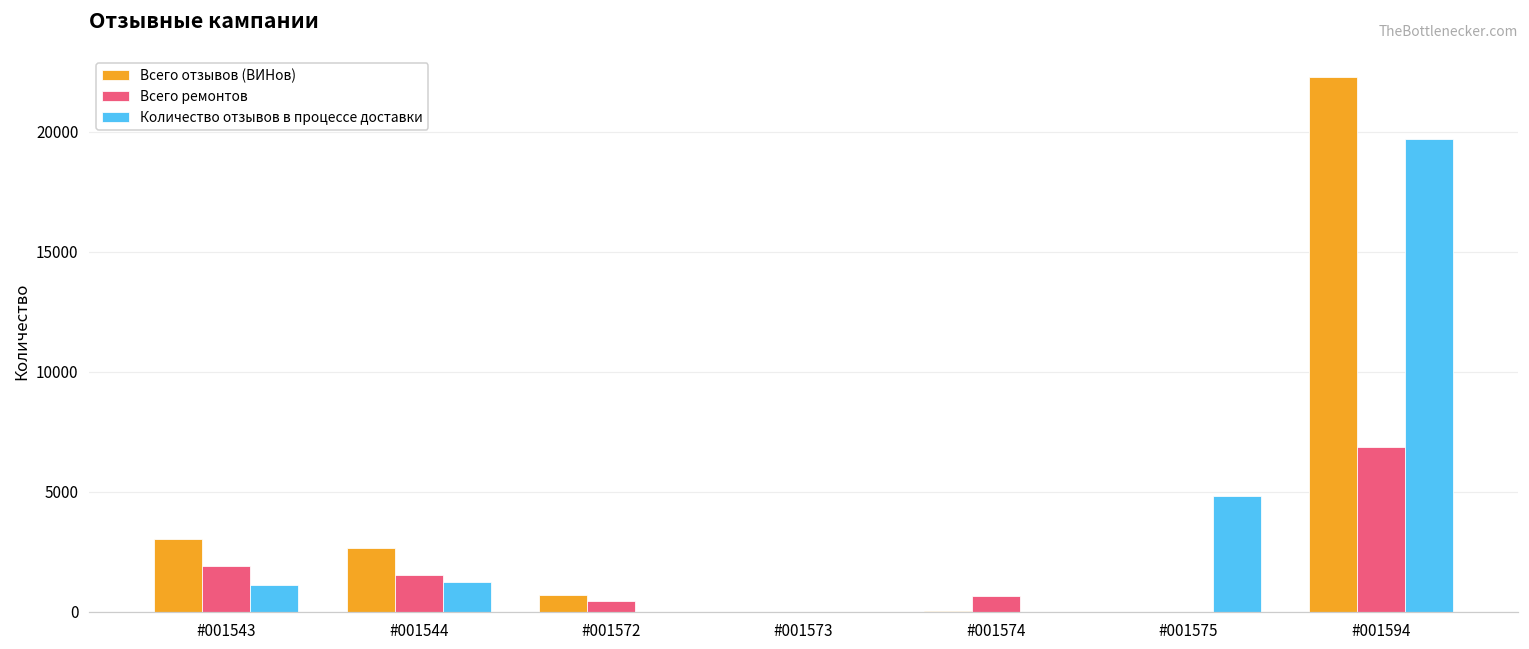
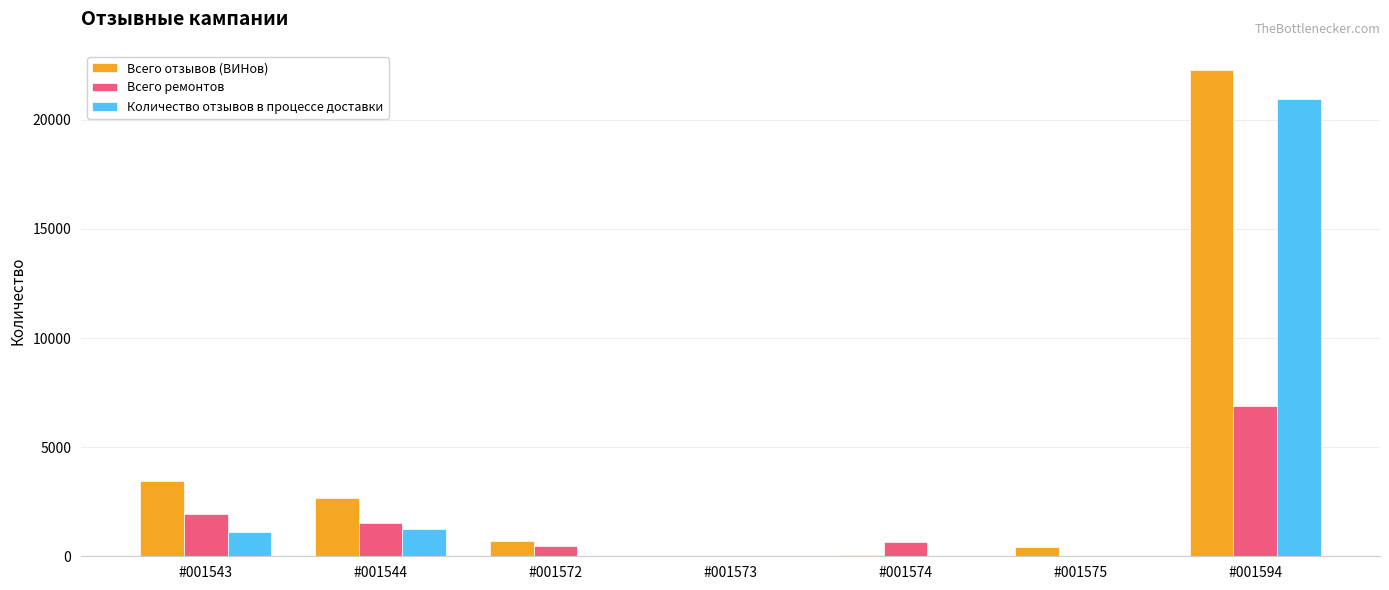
Всего отзывов (ВИНов), #001543: 3000 -> 3500
Всего отзывов (ВИНов), #001575: 0 -> 400
Количество отзывов в процессе доставки, #001575: 4800 -> 0
Количество отзывов в процессе доставки, #001594: 19700 -> 21000
